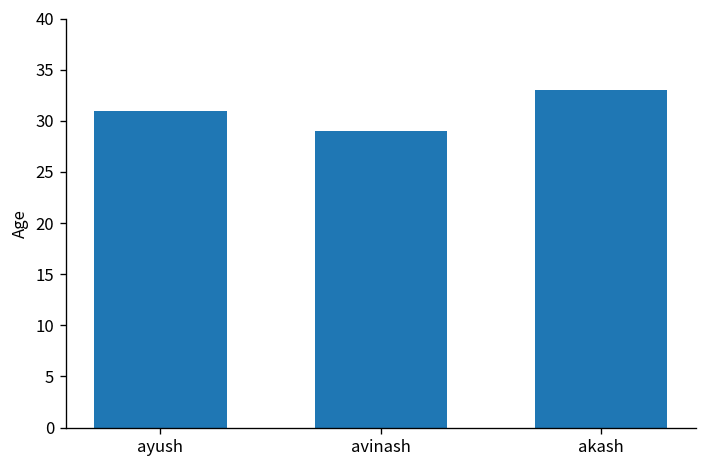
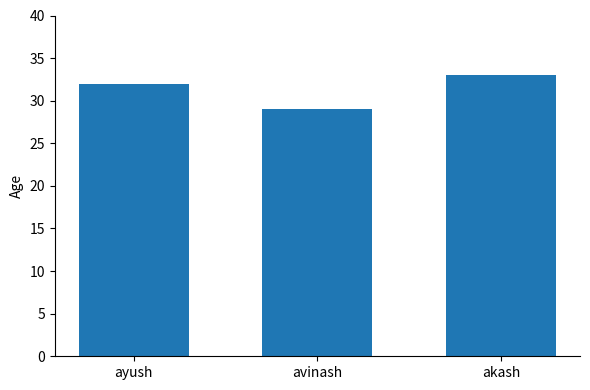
ayush: 31 -> 32
